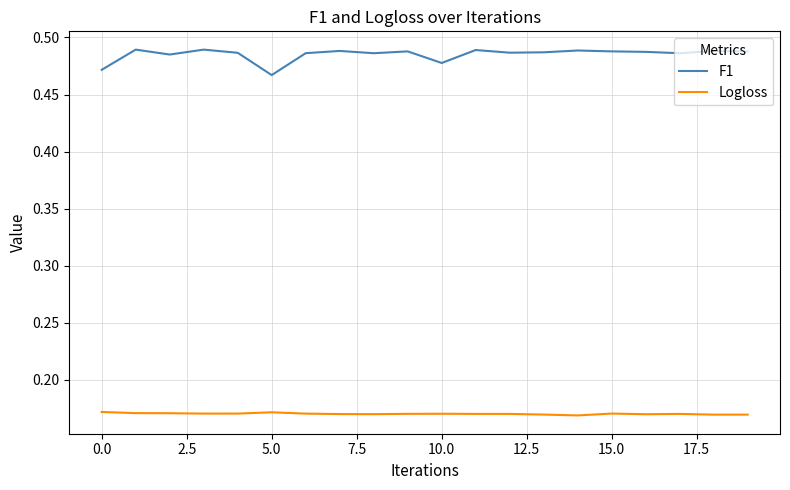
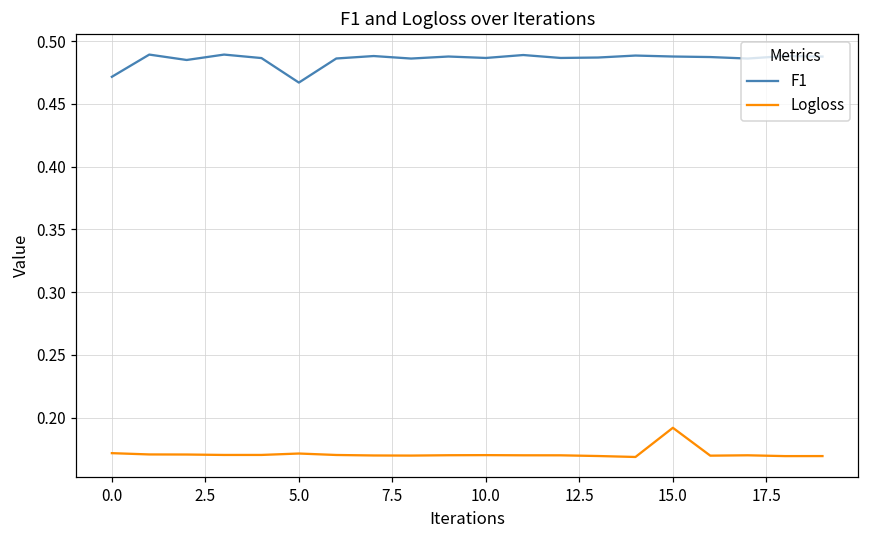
F1, 10.0: 0.478 -> 0.487
Logloss, 15.0: 0.170 -> 0.192
